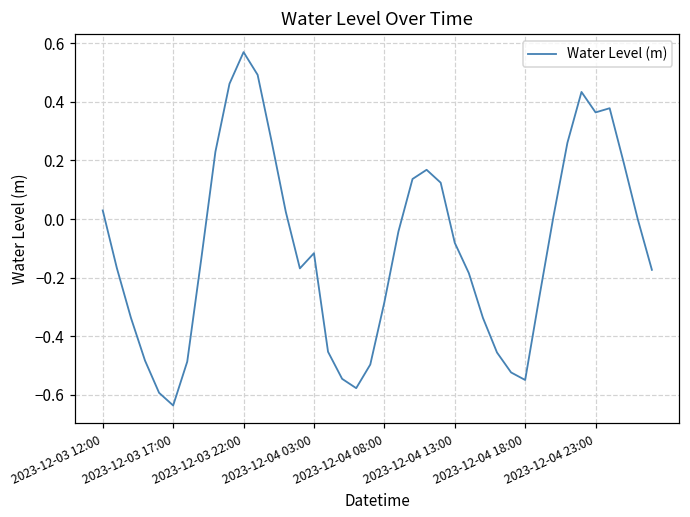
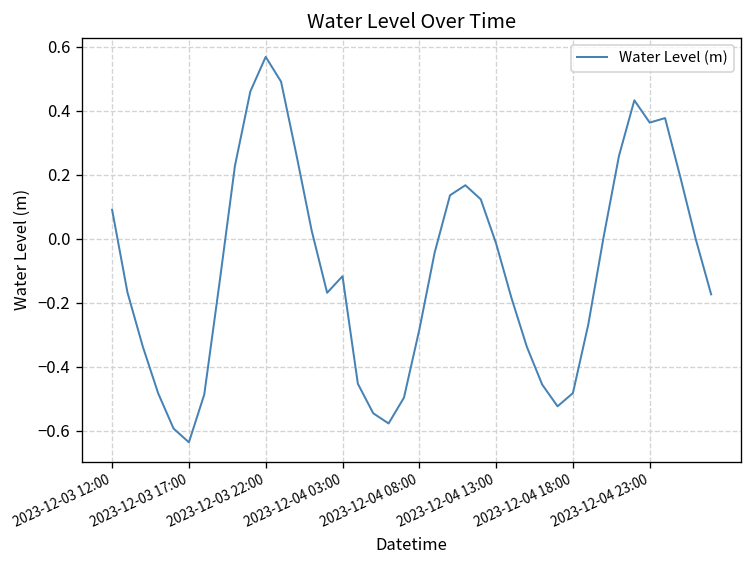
2023-12-03 12:00: 0.03 -> 0.09
2023-12-04 13:00: -0.08 -> -0.01
2023-12-04 18:00: -0.55 -> -0.48
